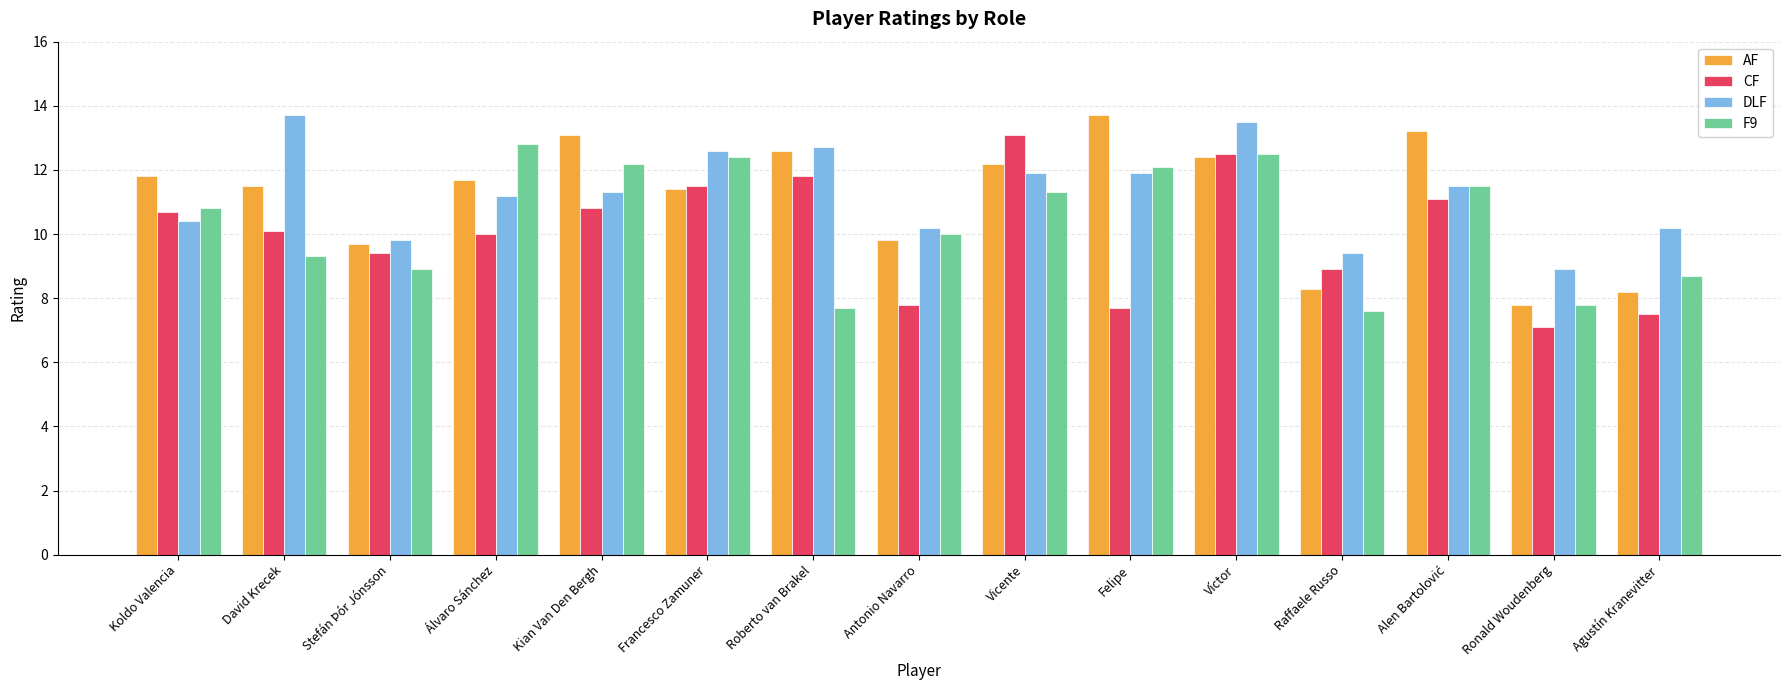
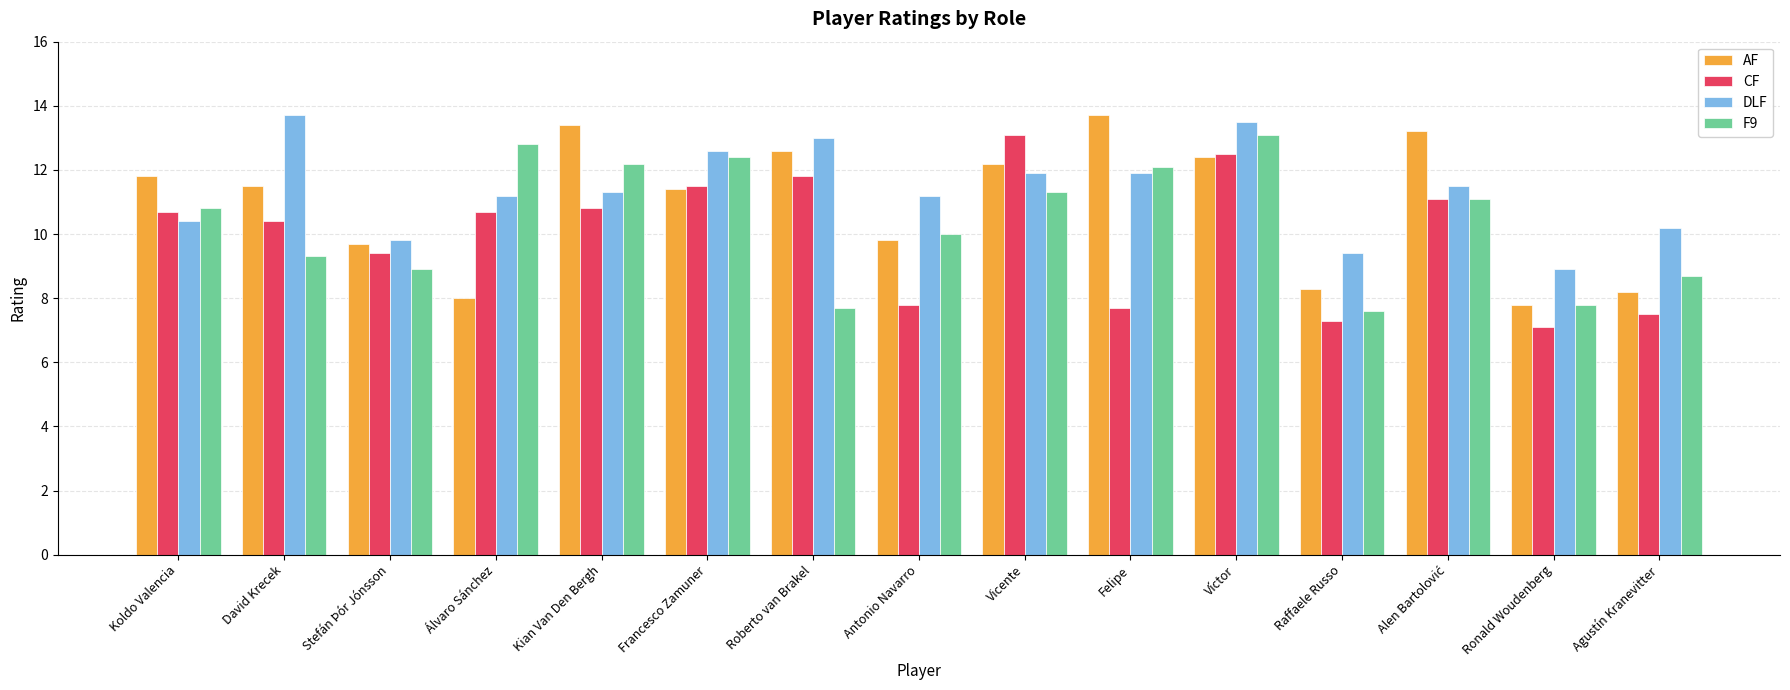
CF, David Krecek: 10.1 -> 10.4
AF, Álvaro Sánchez: 11.7 -> 8.0
CF, Álvaro Sánchez: 10.0 -> 10.7
AF, Kian Van Den Bergh: 13.1 -> 13.4
DLF, Roberto van Brakel: 12.7 -> 13.0
DLF, Antonio Navarro: 10.2 -> 11.2
F9, Víctor: 12.5 -> 13.1
CF, Raffaele Russo: 8.9 -> 7.3
F9, Alen Bartolović: 11.5 -> 11.1
